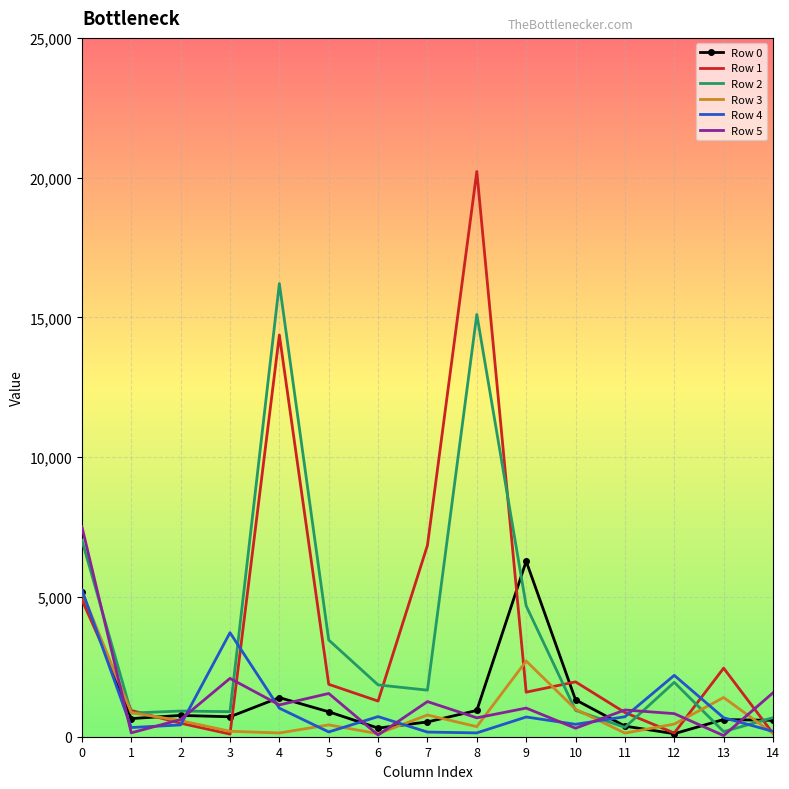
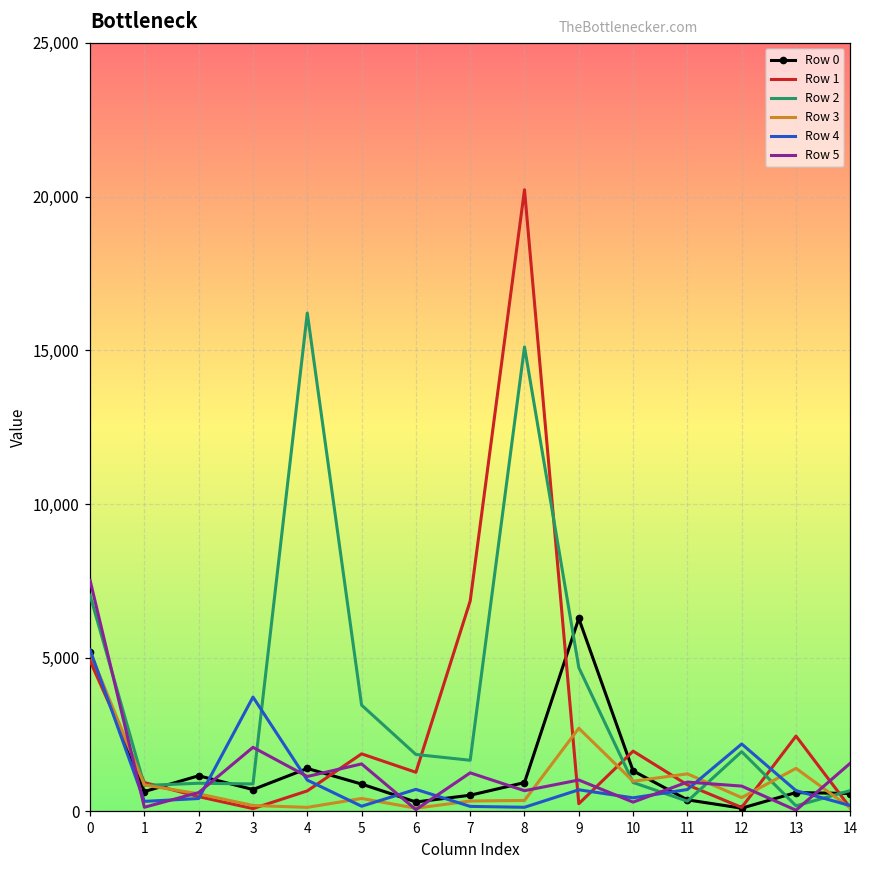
Row 0, 2: 800 -> 1,200
Row 1, 4: 14,400 -> 700
Row 3, 7: 800 -> 300
Row 1, 9: 1,600 -> 300
Row 3, 11: 100 -> 1,200
